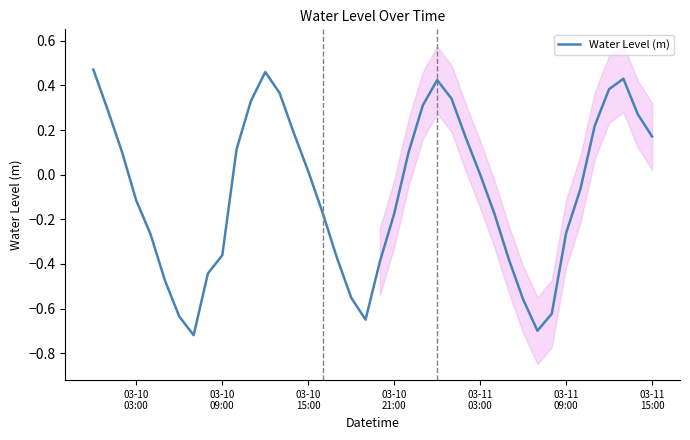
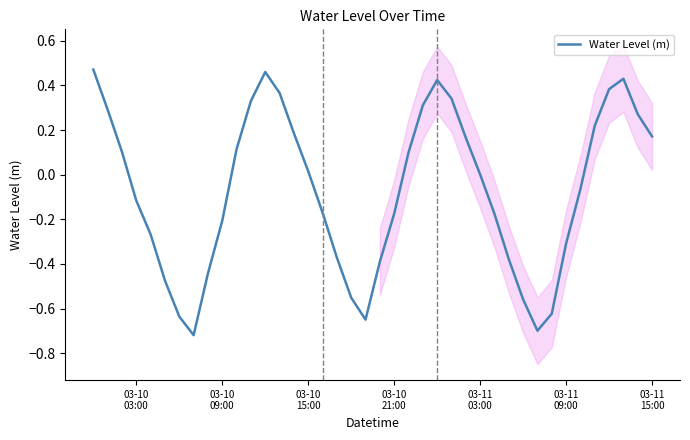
Water Level (m), 03-10 09:00: -0.36 -> -0.21
Water Level (m), 03-11 09:00: -0.26 -> -0.31
